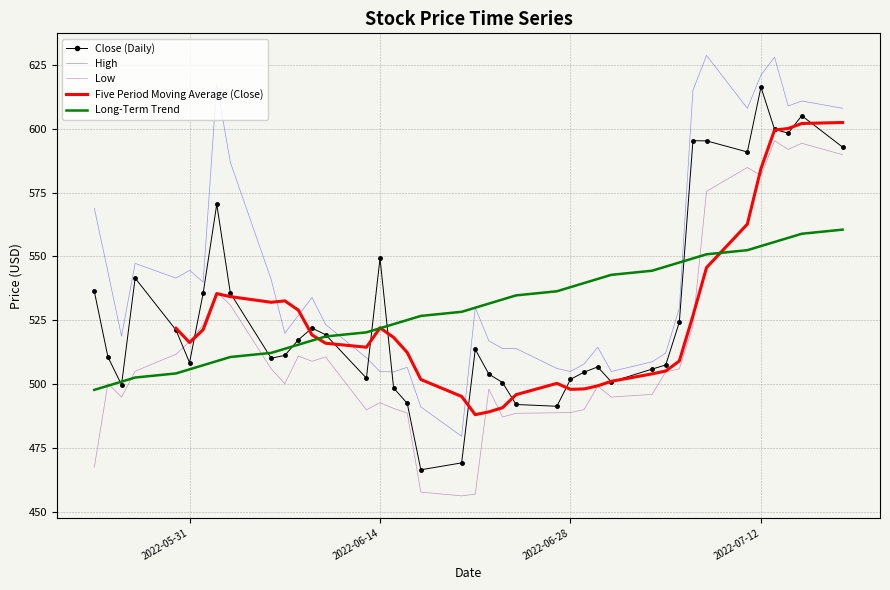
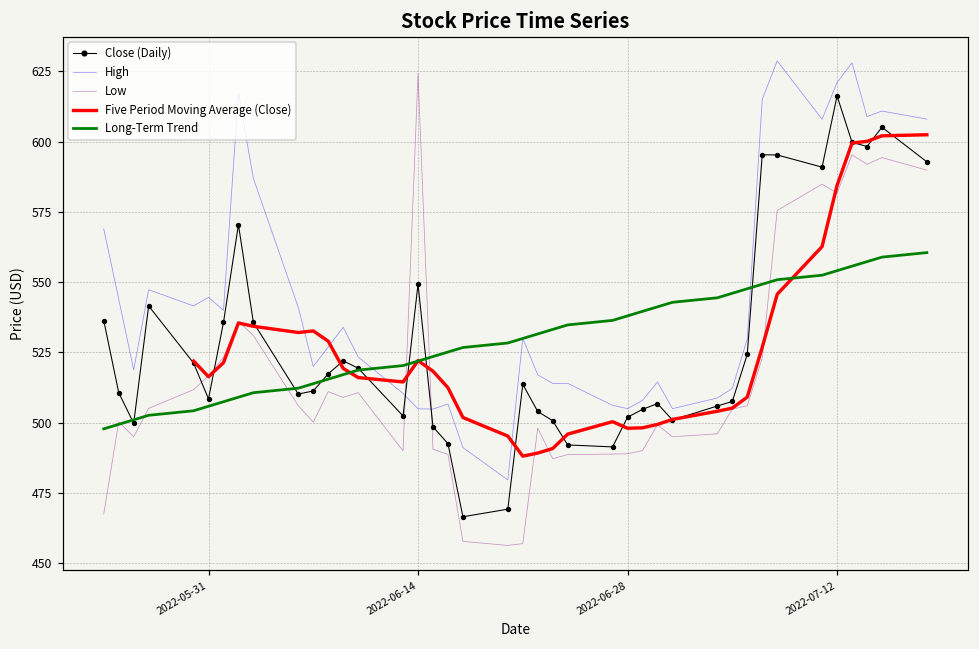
Low, 2022-06-14: 493 -> 624
